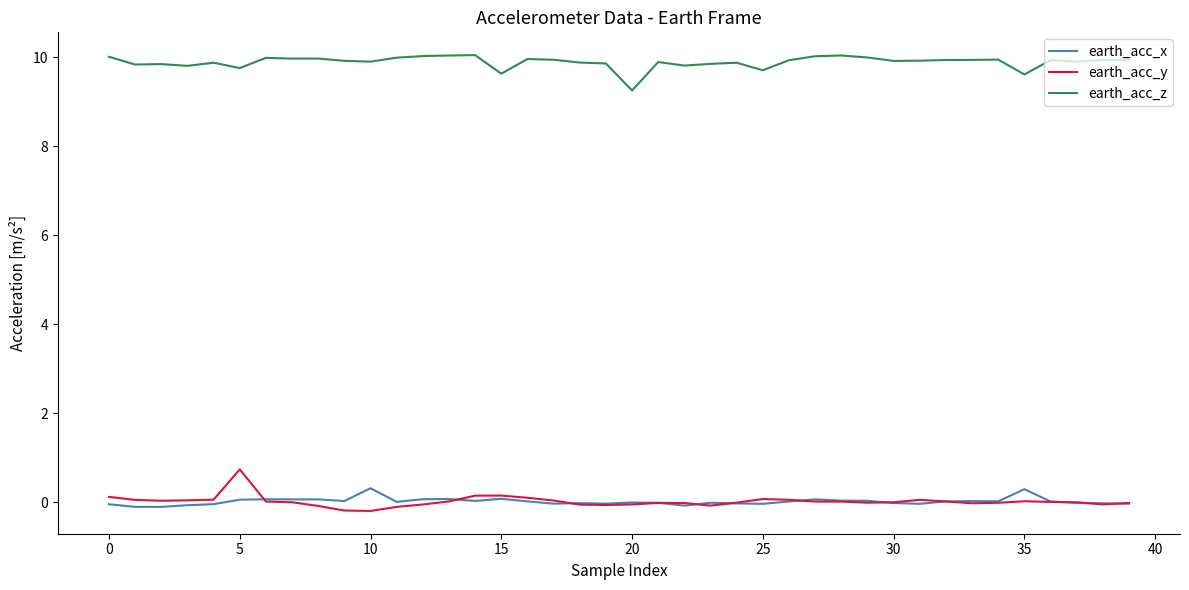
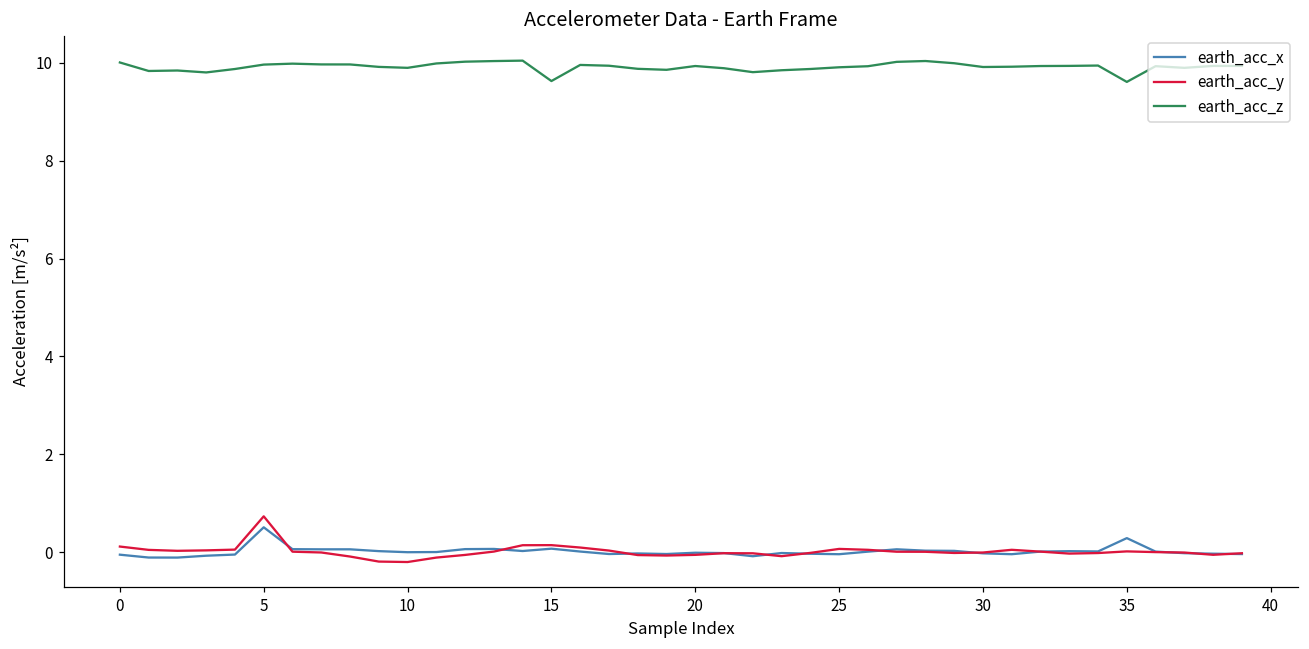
earth_acc_x, 5: 0.1 -> 0.5
earth_acc_z, 5: 9.8 -> 10.0
earth_acc_x, 10: 0.3 -> 0.0
earth_acc_z, 20: 9.3 -> 9.9
earth_acc_z, 25: 9.7 -> 9.9
